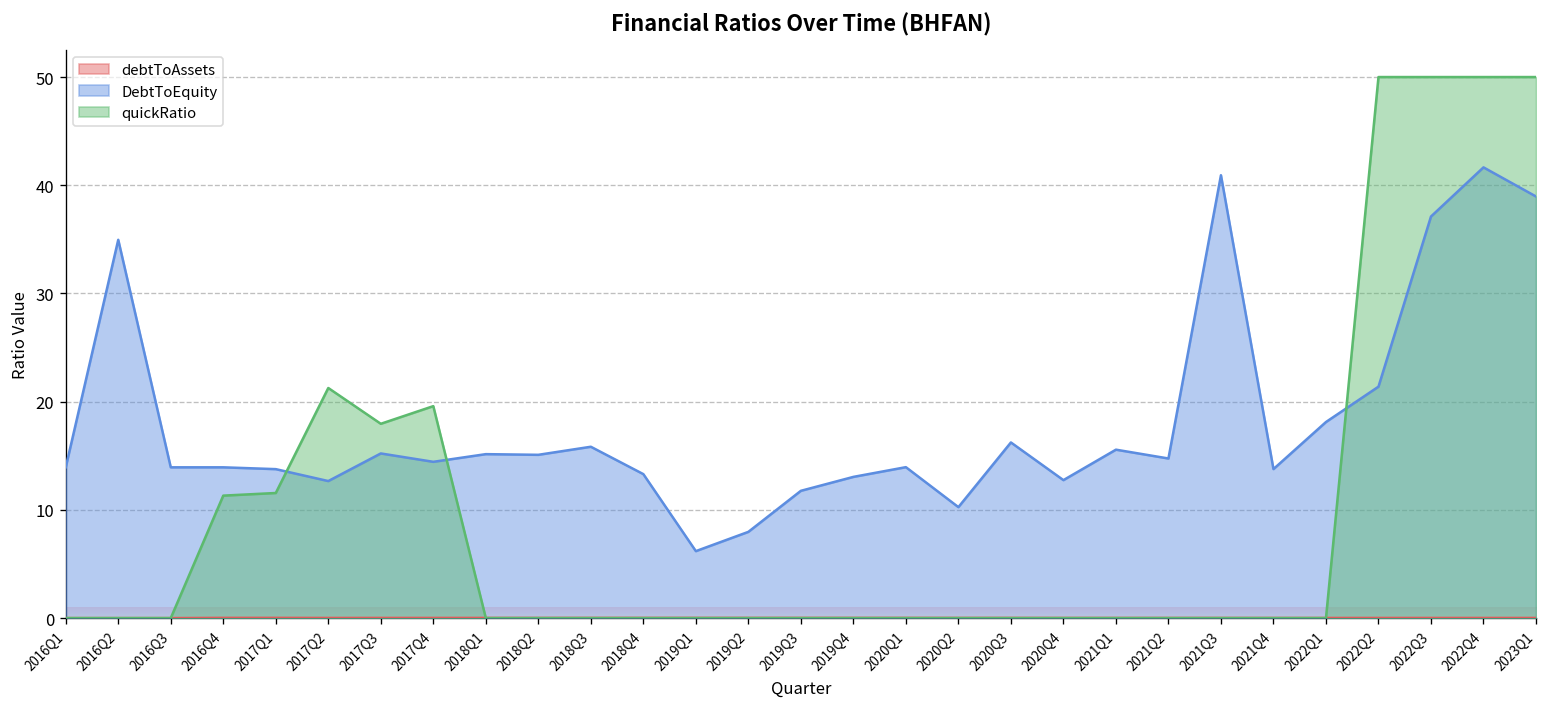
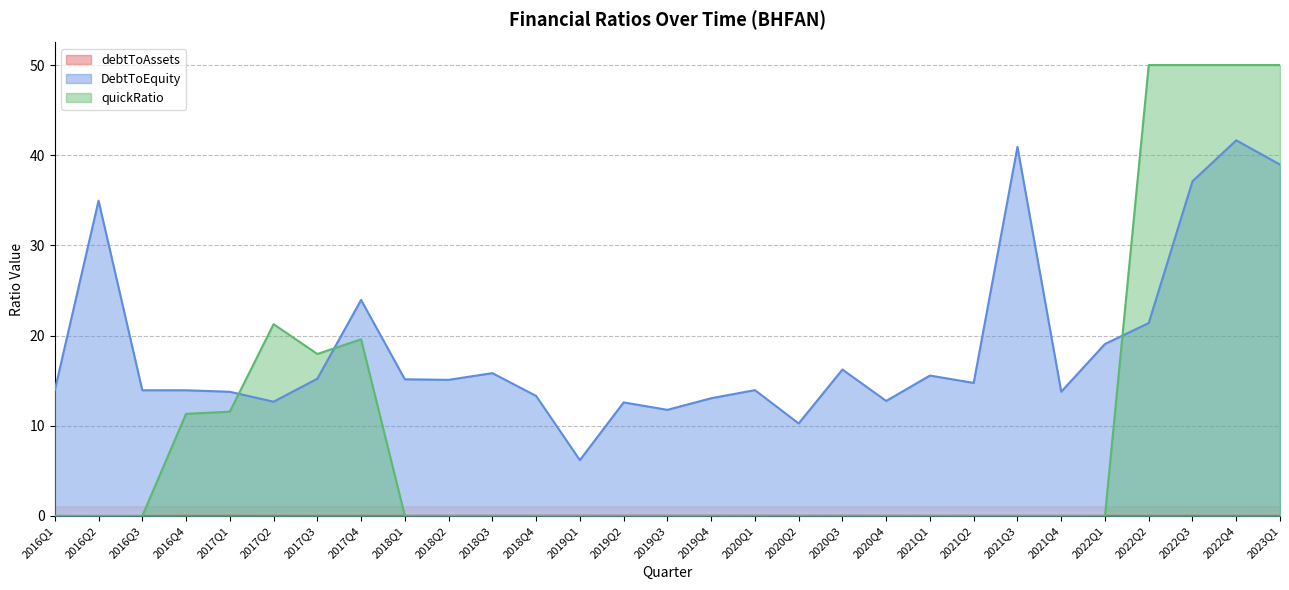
DebtToEquity, 2017Q4: 14 -> 24
DebtToEquity, 2019Q2: 8 -> 13
DebtToEquity, 2022Q1: 18 -> 19
